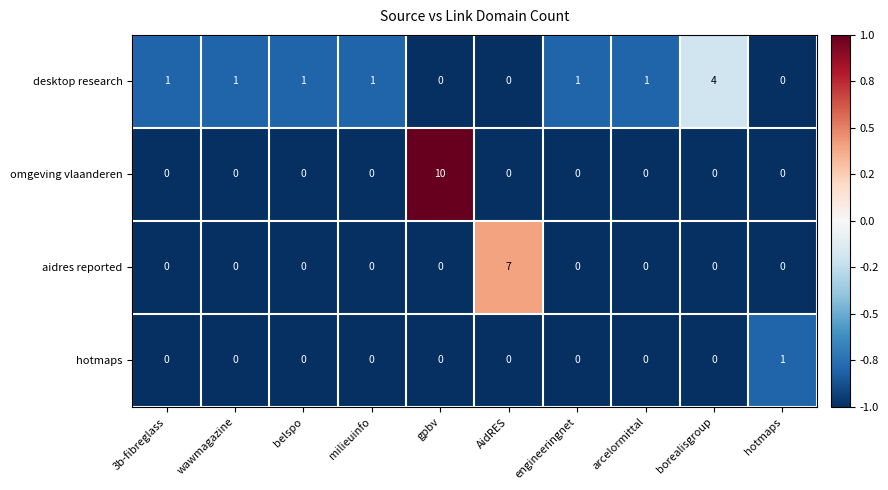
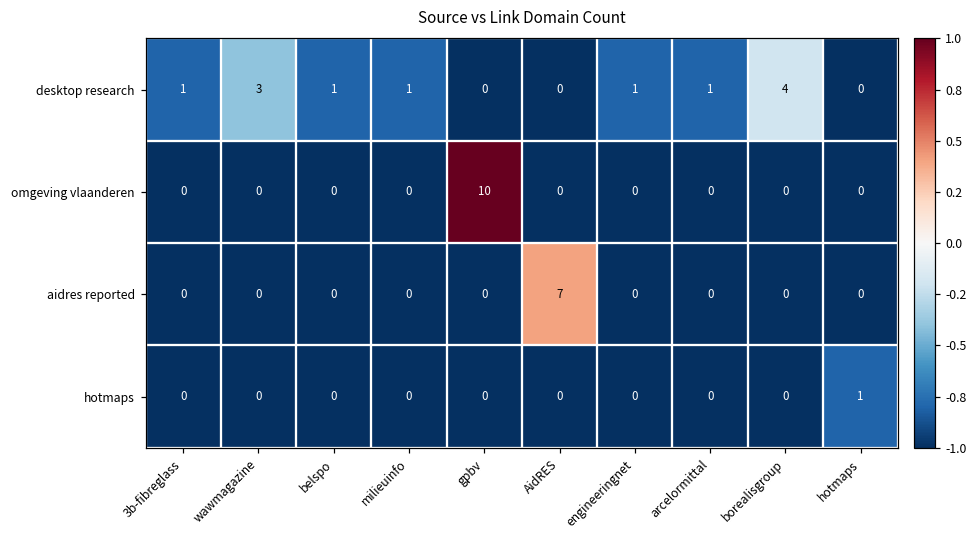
desktop research, wawmagazine: 1 -> 3
